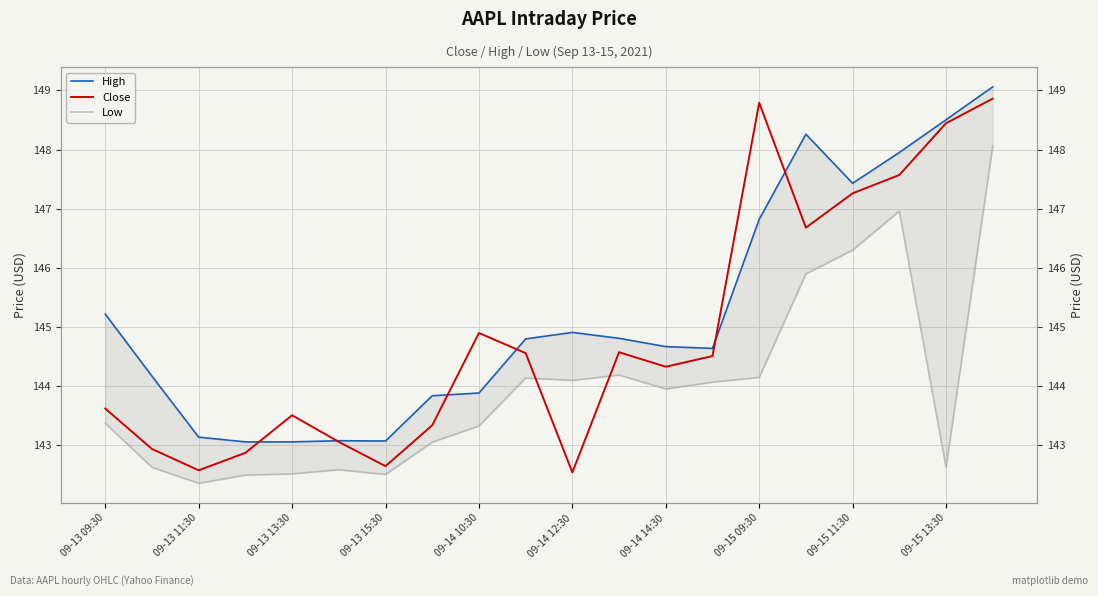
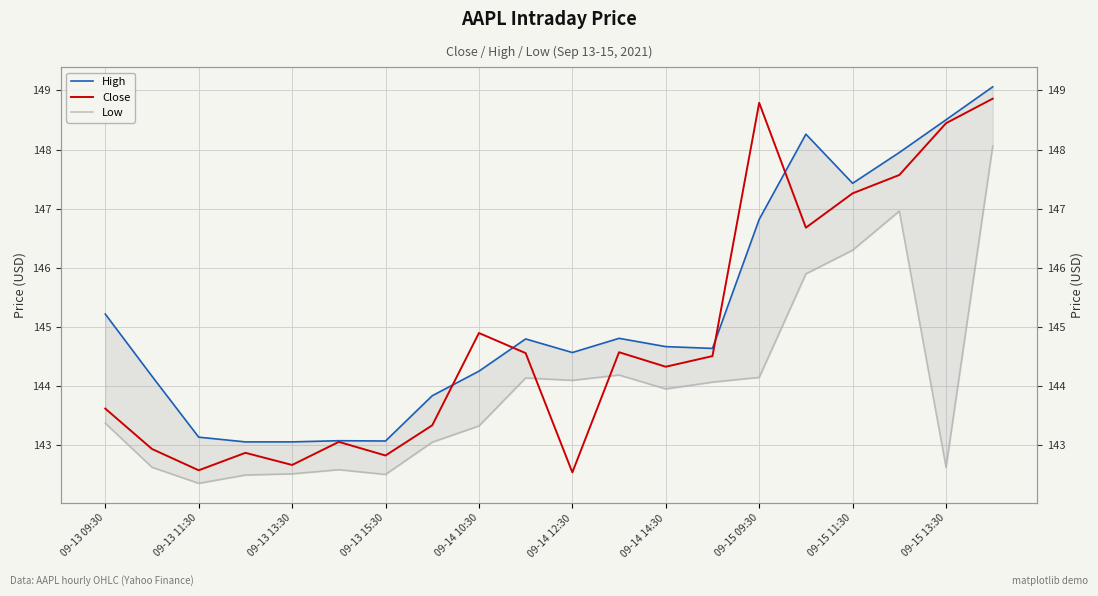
Close, 09-13 13:30: 143.5 -> 142.7
Close, 09-13 15:30: 142.7 -> 142.8
High, 09-14 10:30: 143.9 -> 144.3
High, 09-14 12:30: 144.9 -> 144.6
